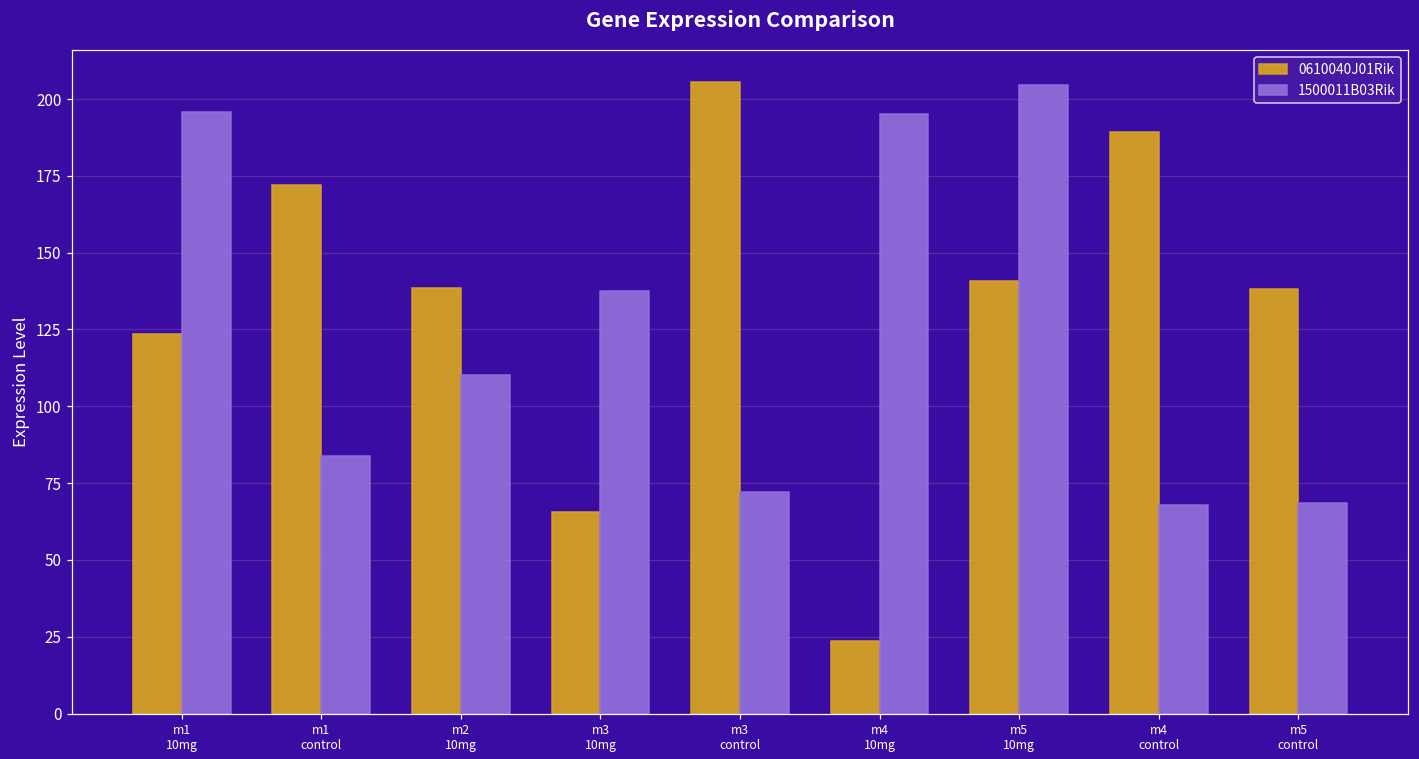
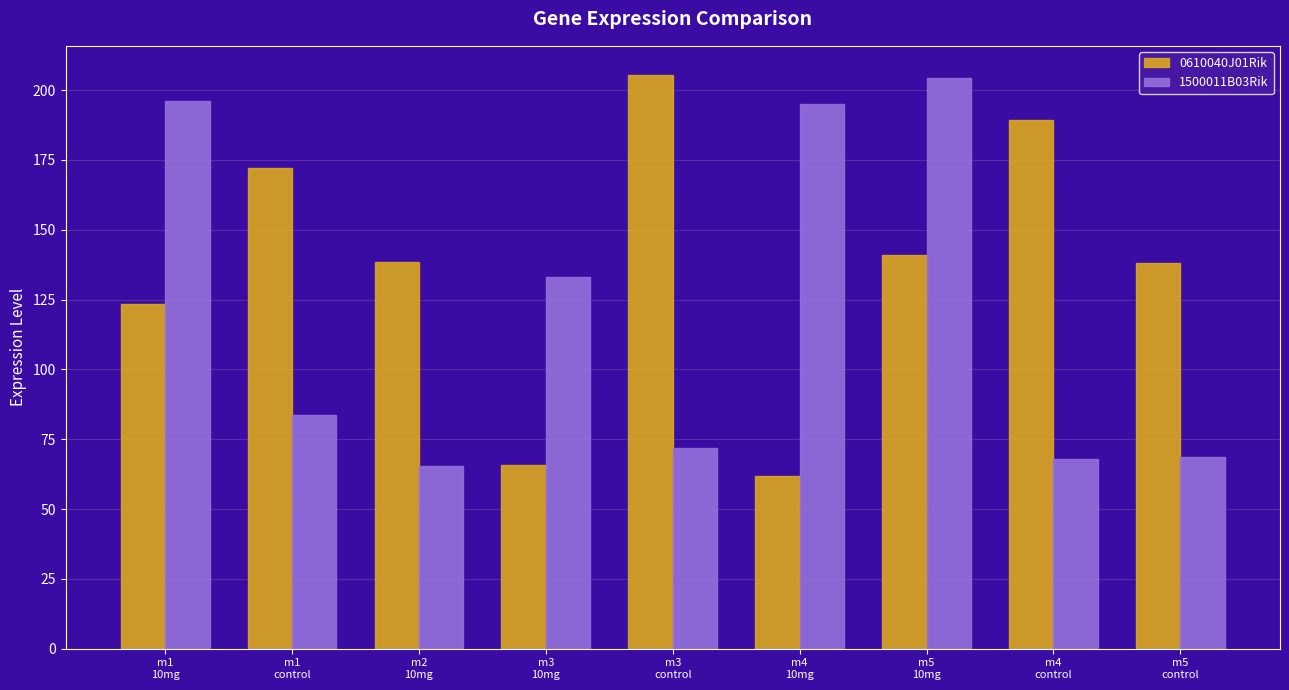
1500011B03Rik, m2 10mg: 110 -> 65
1500011B03Rik, m3 10mg: 138 -> 133
0610040J01Rik, m4 10mg: 23 -> 62
